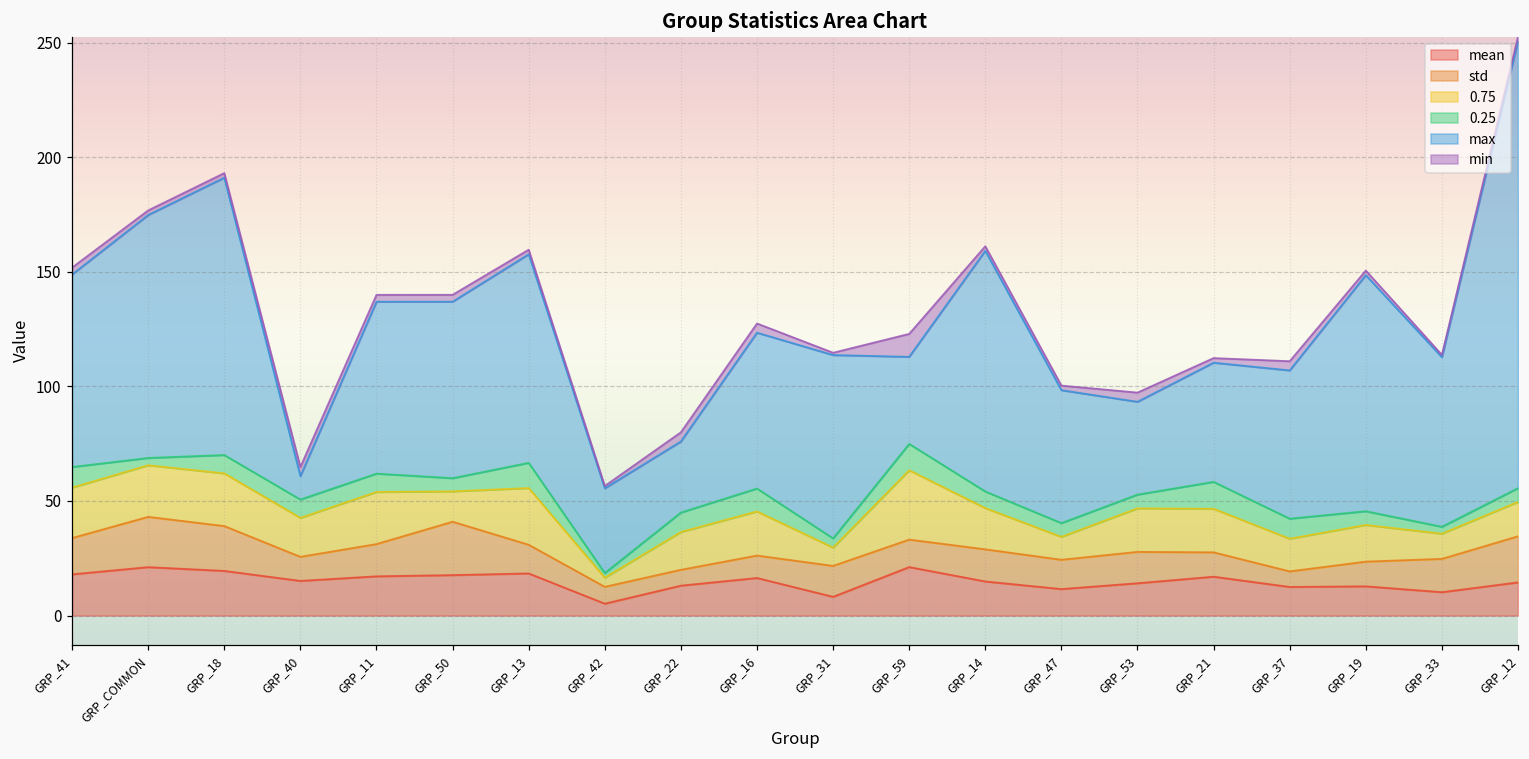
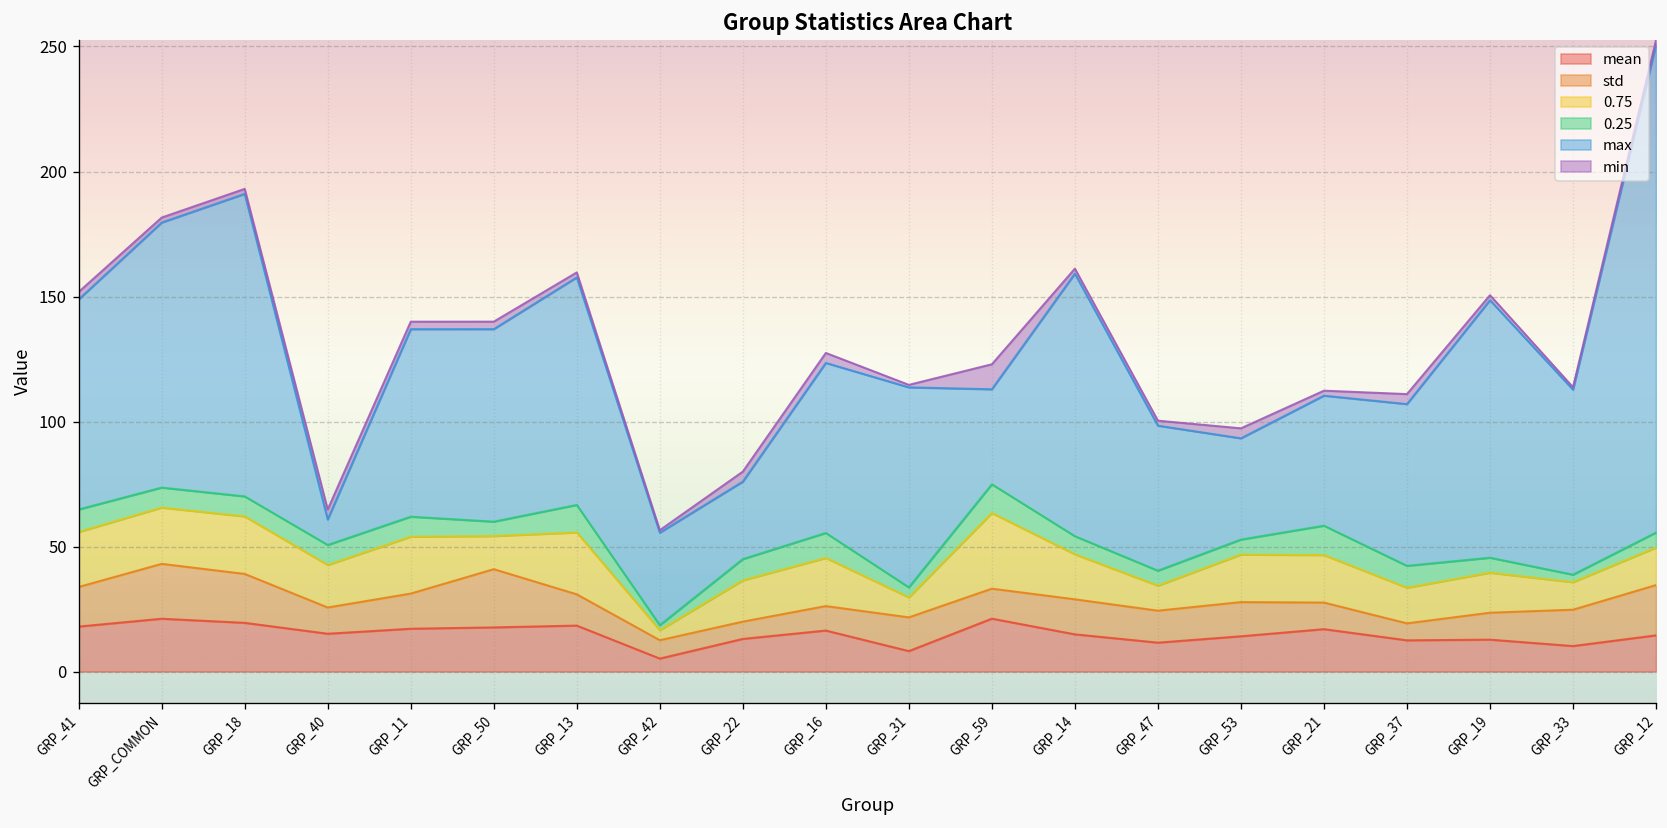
0.25, GRP_COMMON: 3 -> 8
